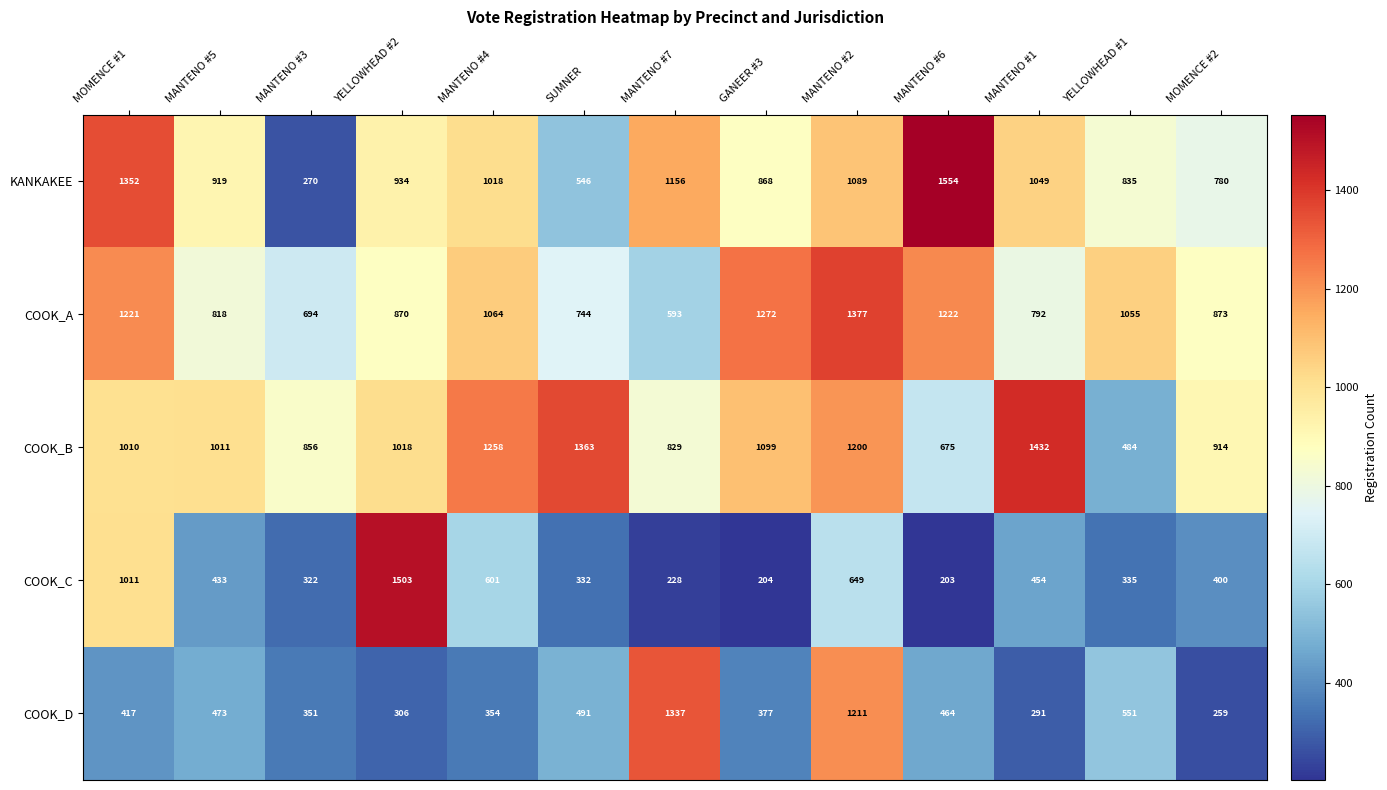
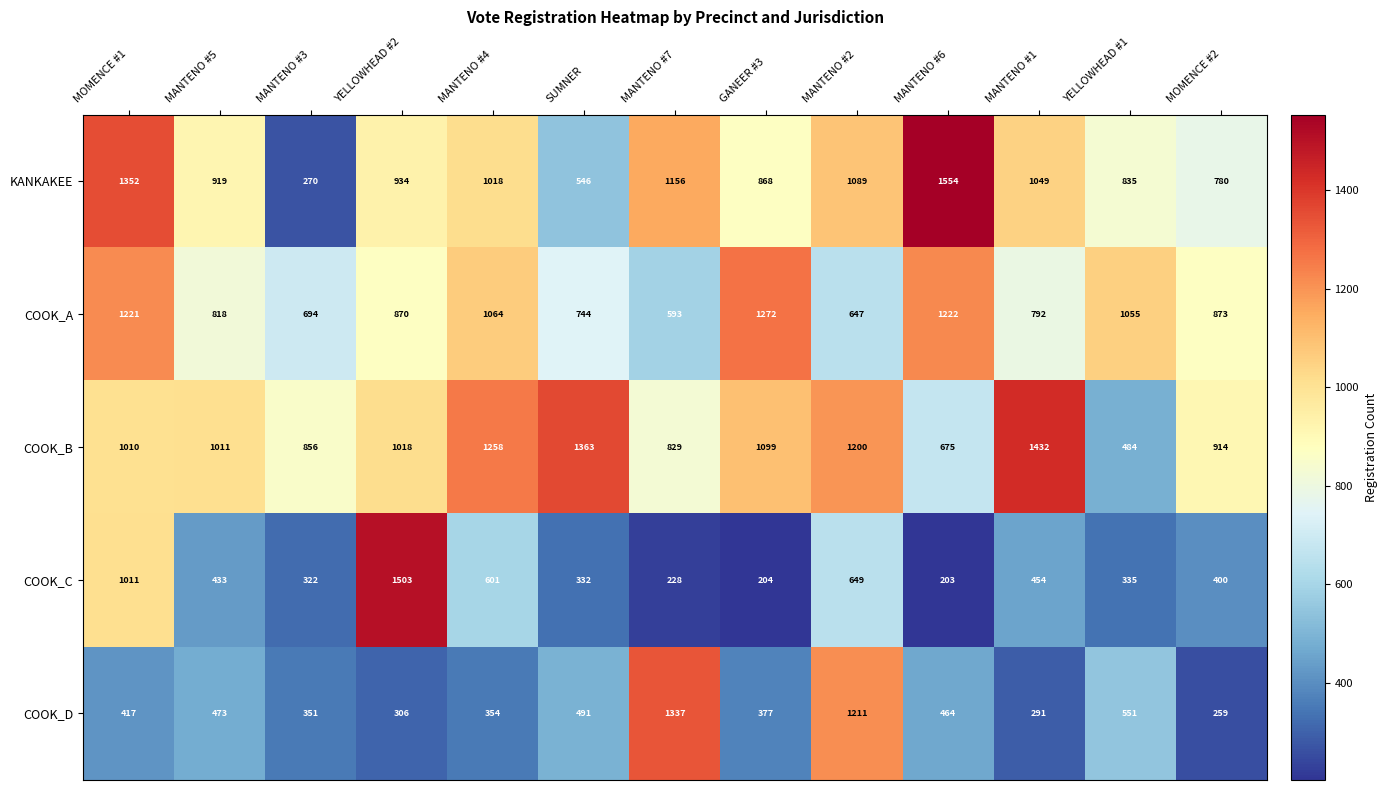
COOK_A, MANTENO #2: 1377 -> 647
